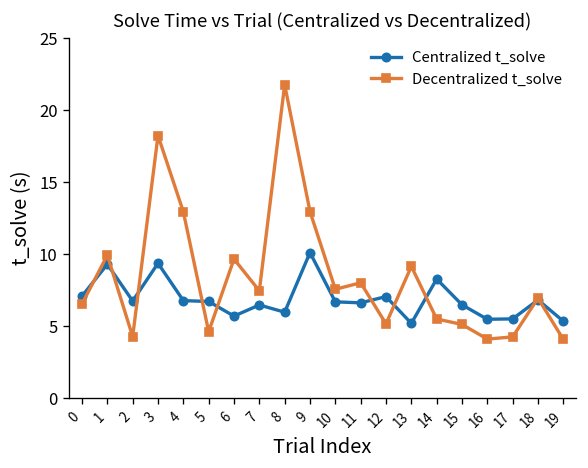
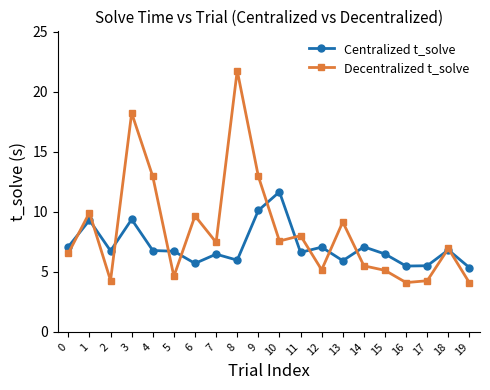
Centralized t_solve, 10: 6.7 -> 11.7
Centralized t_solve, 13: 5.2 -> 5.9
Centralized t_solve, 14: 8.3 -> 7.1
